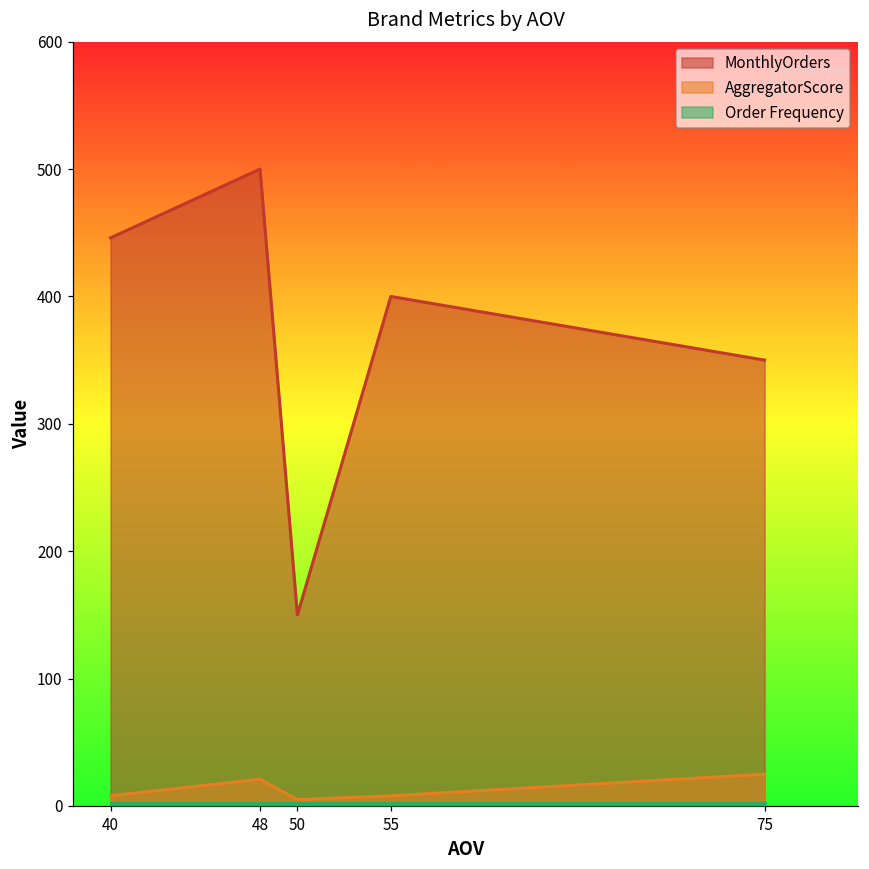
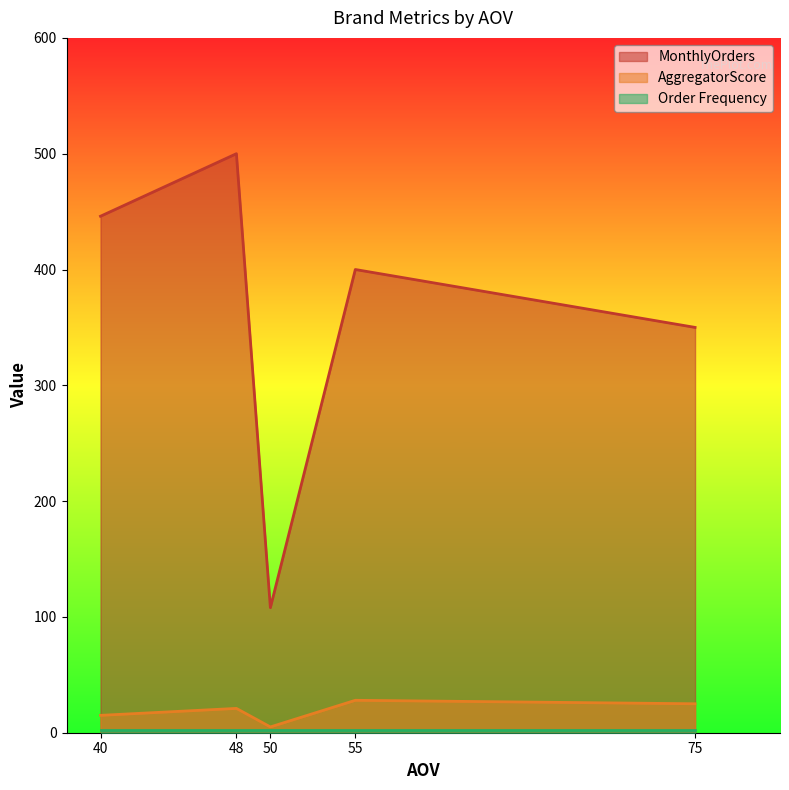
AggregatorScore, 40: 8 -> 15
MonthlyOrders, 50: 150 -> 108
AggregatorScore, 55: 8 -> 28
